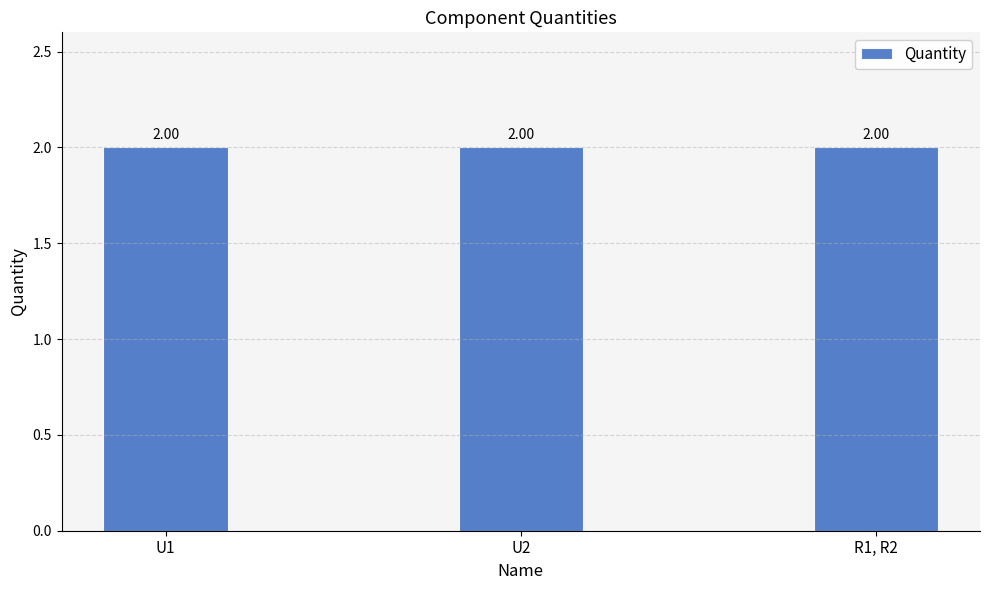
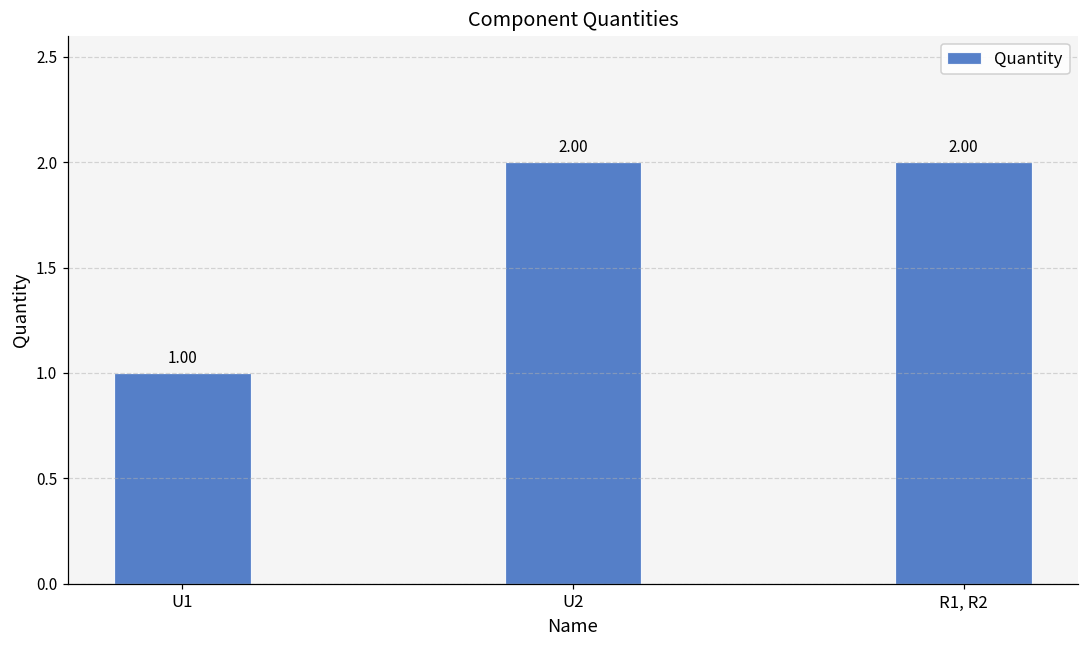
U1: 2.00 -> 1.00
